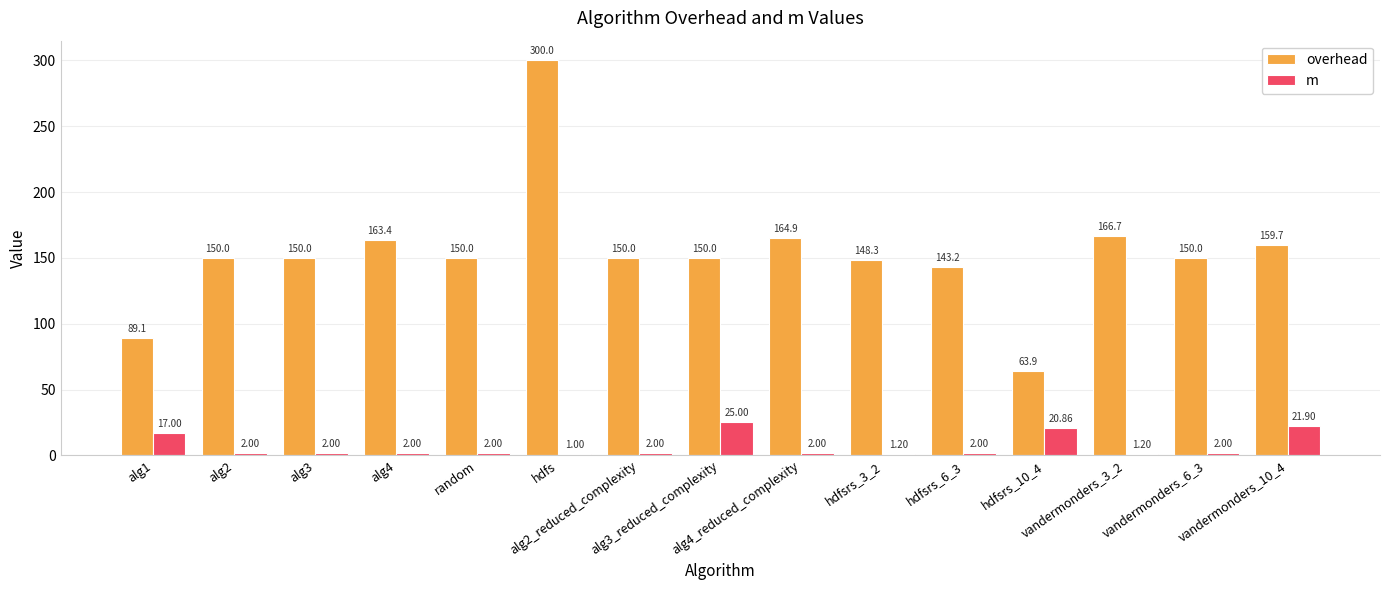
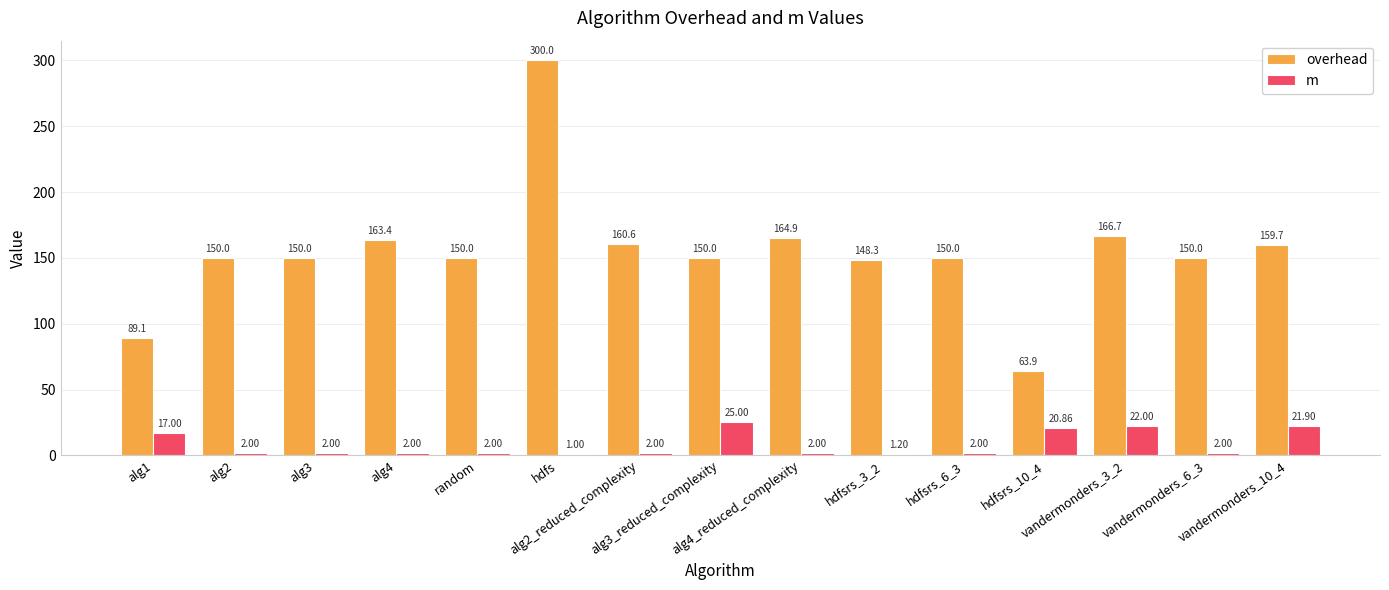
overhead, alg2_reduced_complexity: 150.0 -> 160.6
overhead, hdfsrs_6_3: 143.2 -> 150.0
m, vandermonders_3_2: 1.20 -> 22.00
